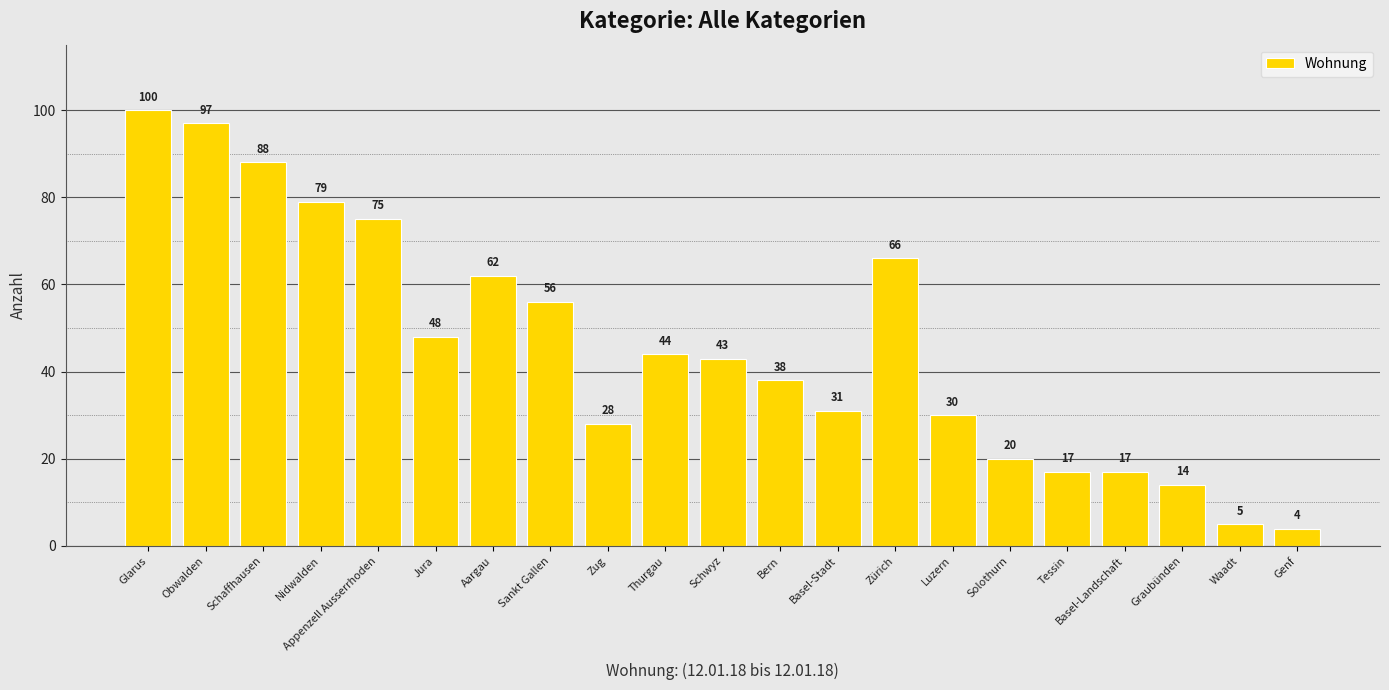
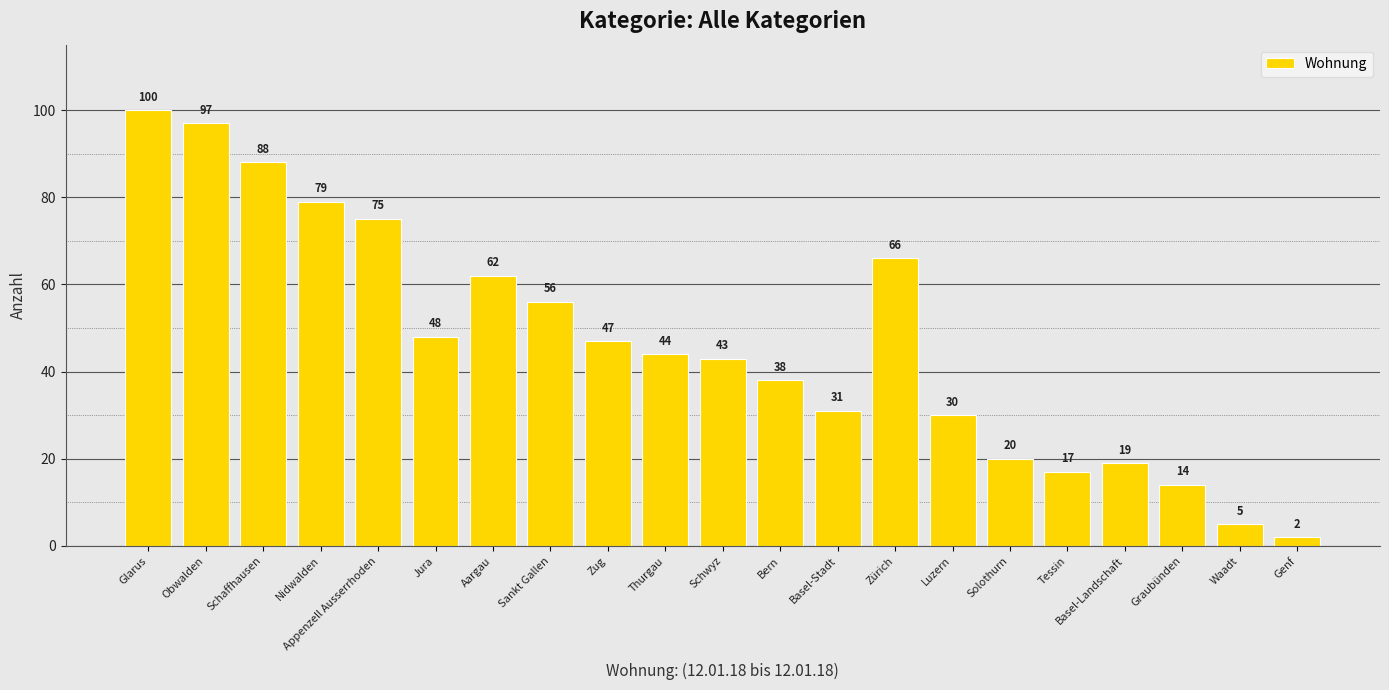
Zug: 28 -> 47
Basel-Landschaft: 17 -> 19
Genf: 4 -> 2
